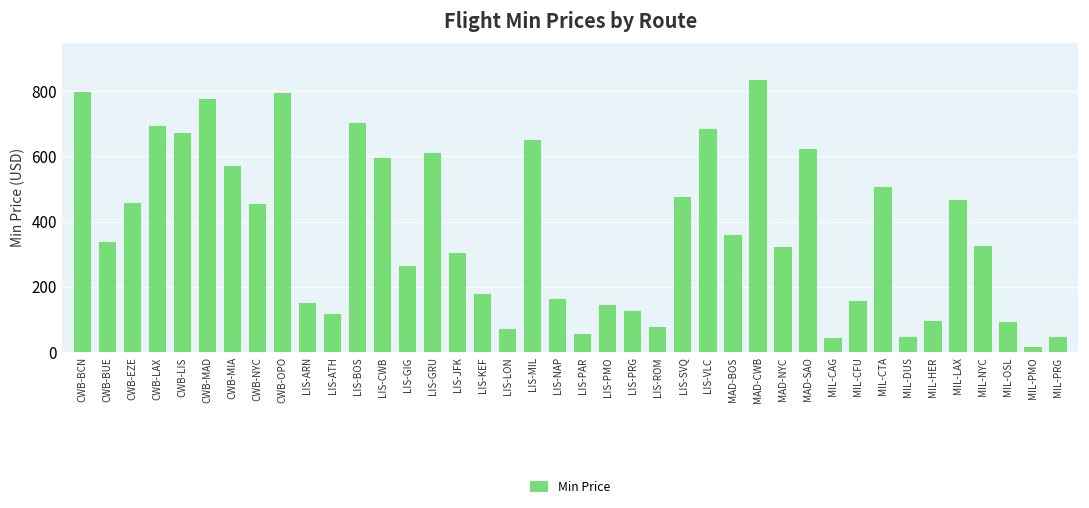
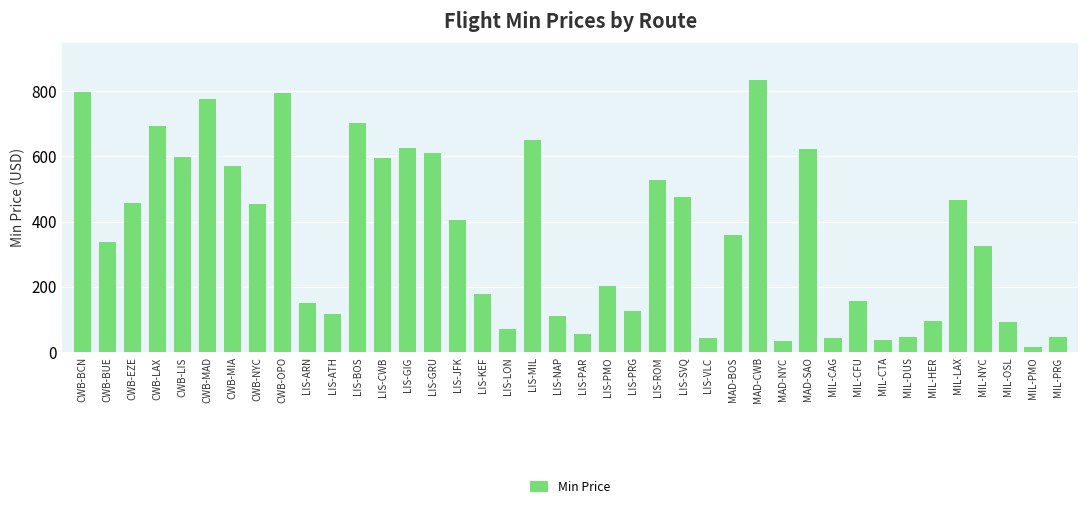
CWB-LIS: 670 -> 600
LIS-GIG: 260 -> 630
LIS-JFK: 300 -> 410
LIS-NAP: 160 -> 110
LIS-PMO: 150 -> 200
LIS-ROM: 80 -> 530
LIS-VLC: 680 -> 40
MAD-NYC: 320 -> 30
MIL-CTA: 510 -> 40
